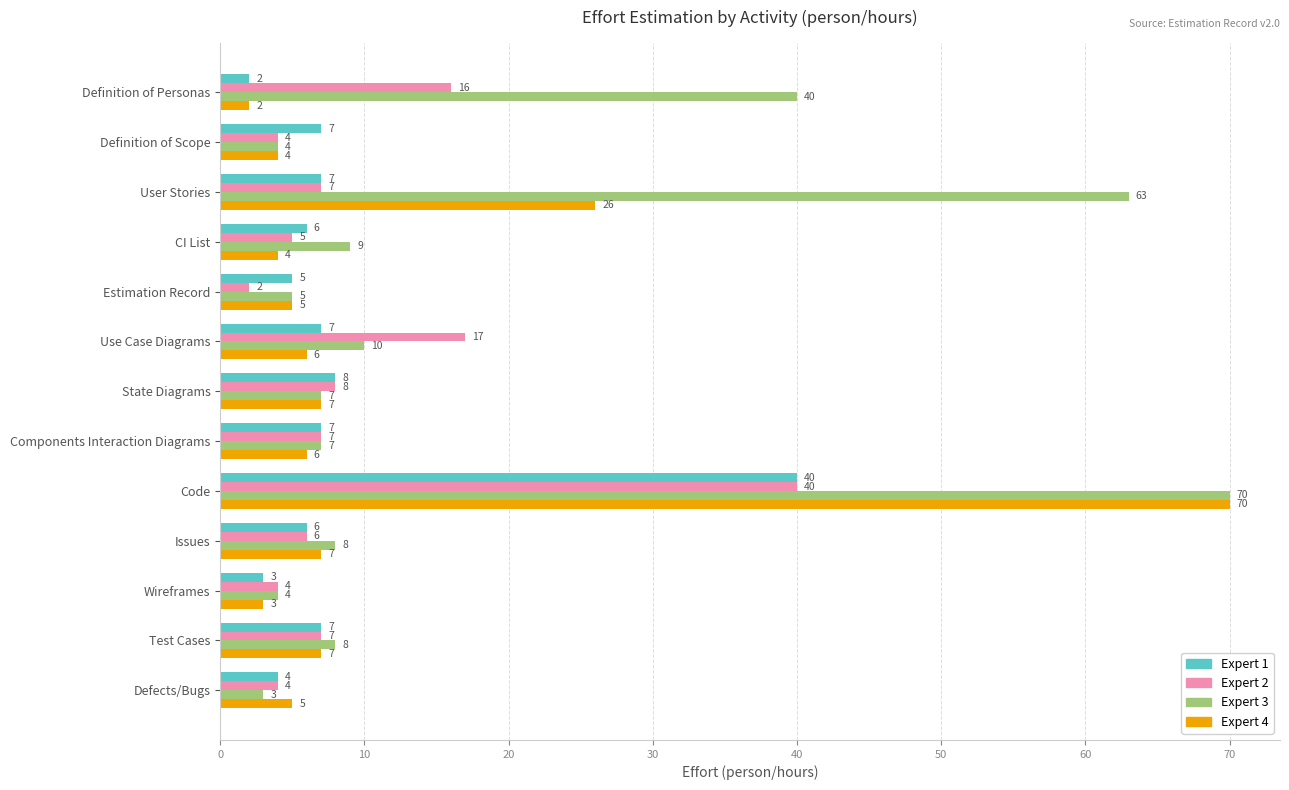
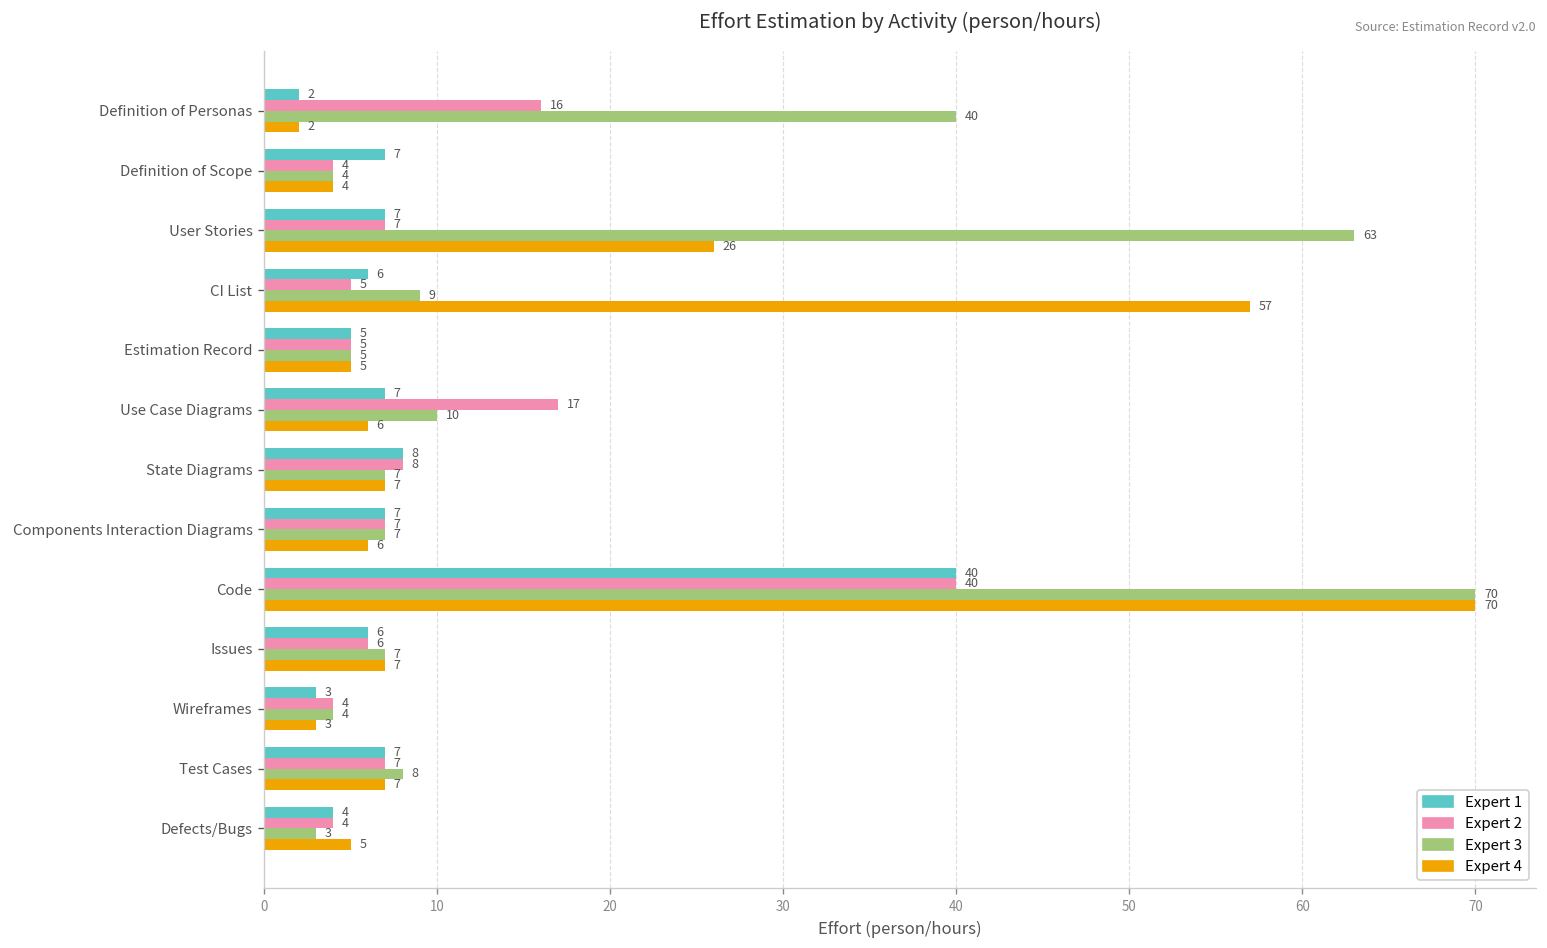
Expert 4, CI List: 4 -> 57
Expert 2, Estimation Record: 2 -> 5
Expert 3, Issues: 8 -> 7
